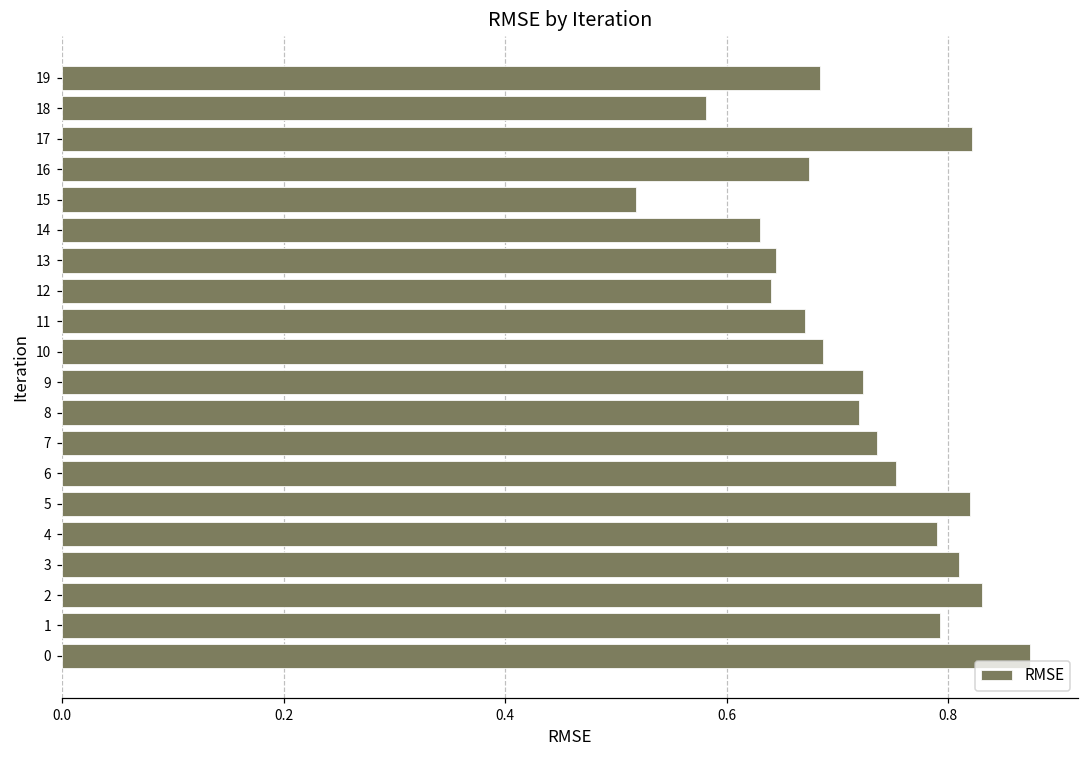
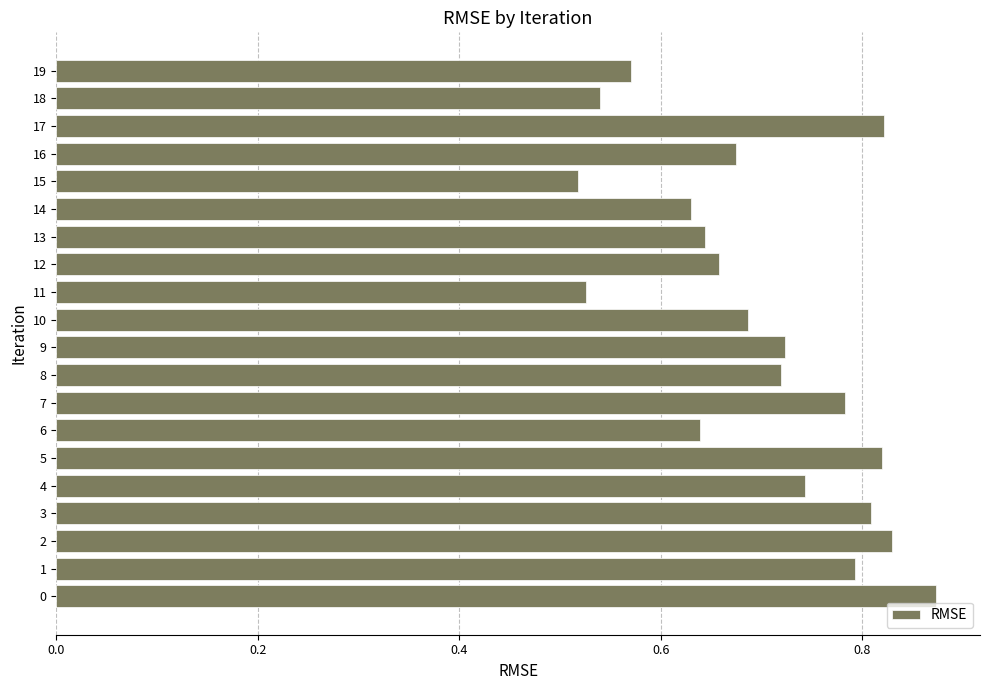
19: 0.684 -> 0.571
18: 0.582 -> 0.540
12: 0.640 -> 0.658
11: 0.671 -> 0.526
7: 0.736 -> 0.783
6: 0.753 -> 0.639
4: 0.789 -> 0.743
